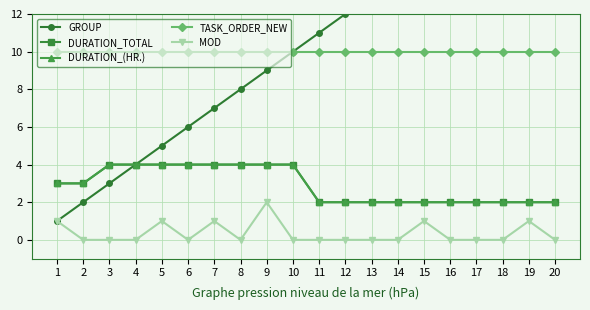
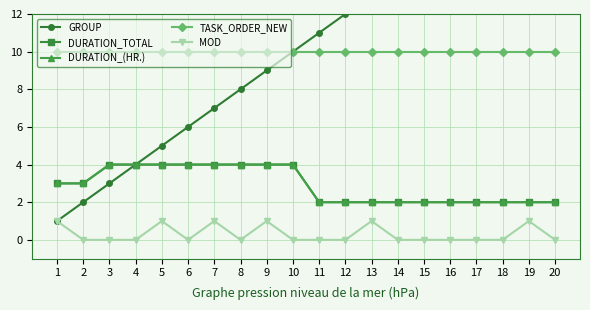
MOD, 9: 2 -> 1
MOD, 13: 0 -> 1
MOD, 15: 1 -> 0
